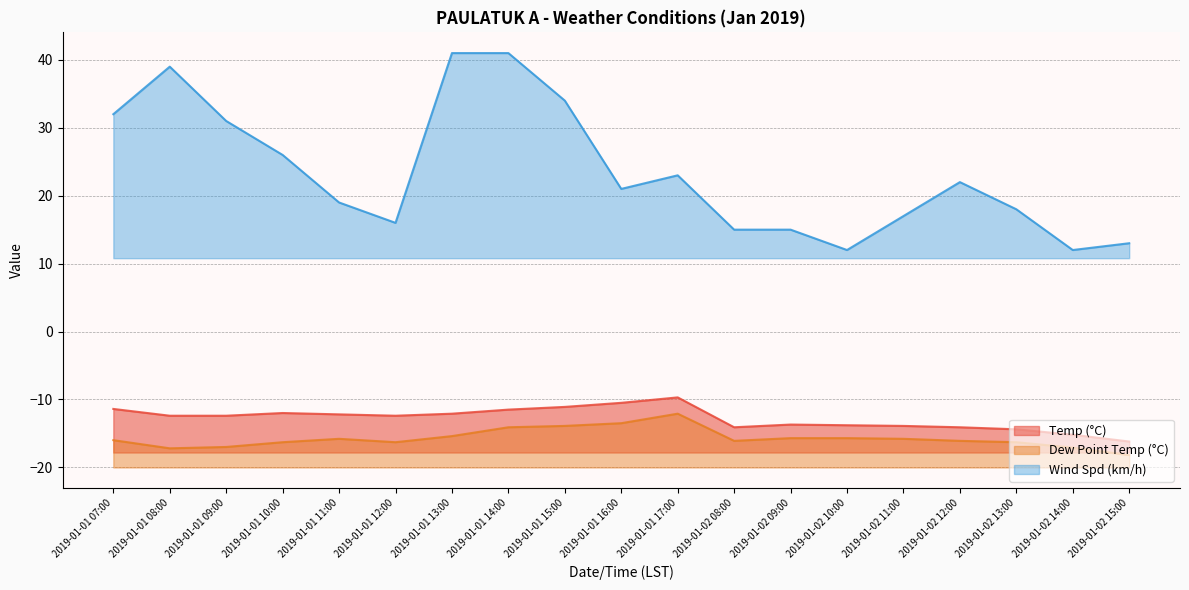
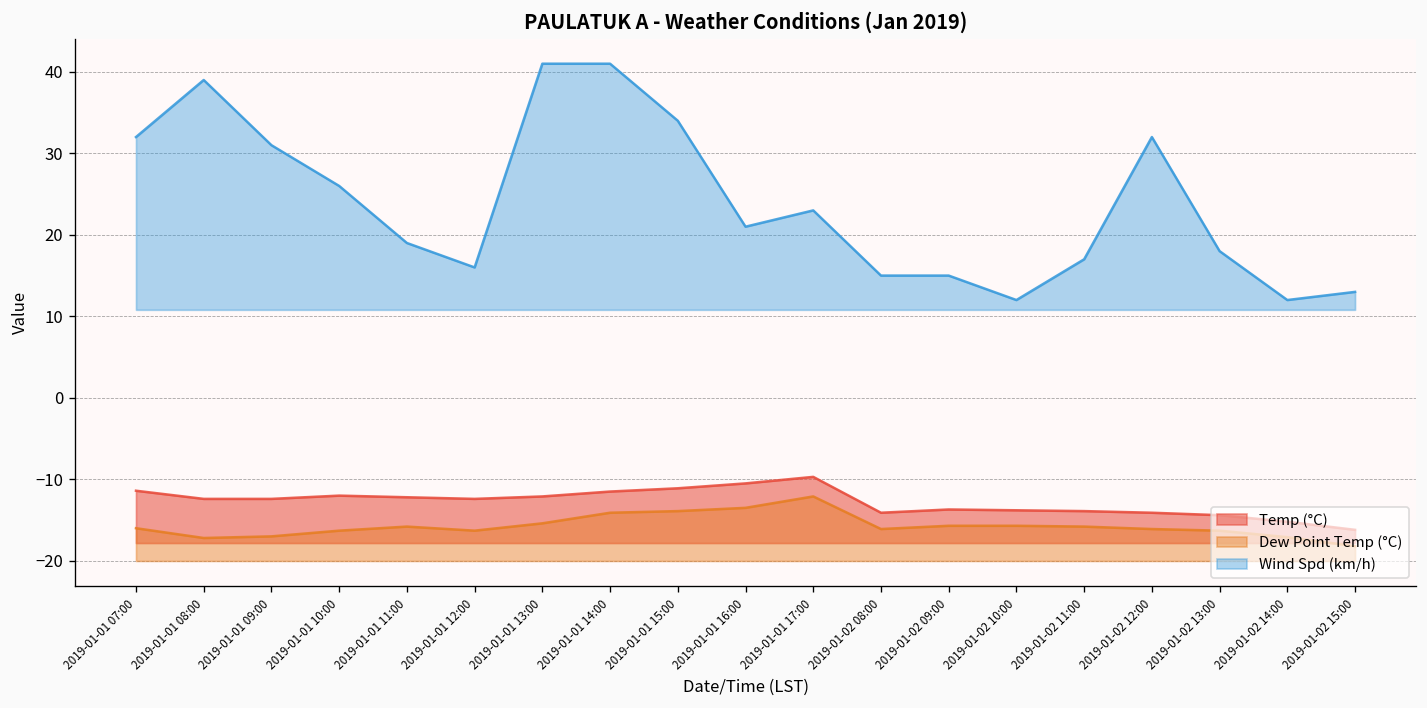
Wind Spd (km/h), 2019-01-02 12:00: 22 -> 32
